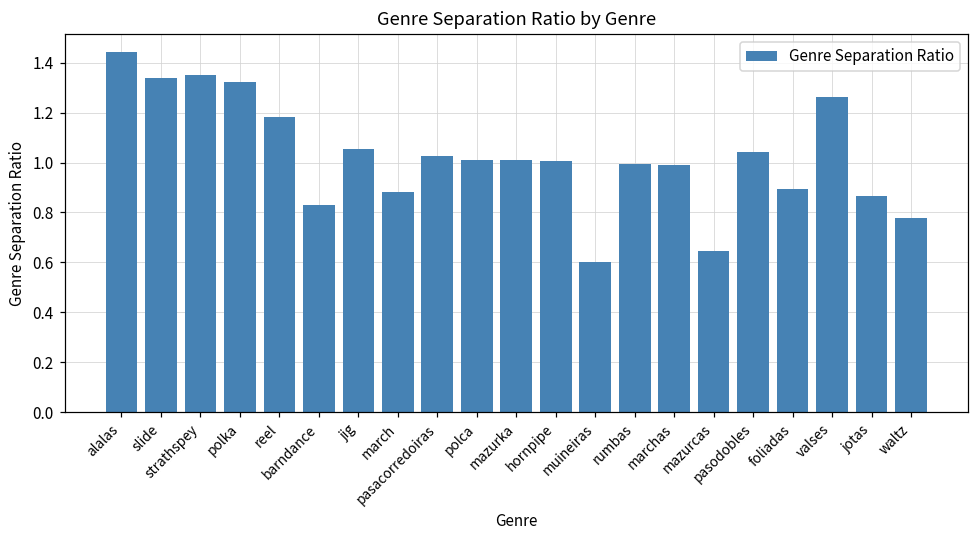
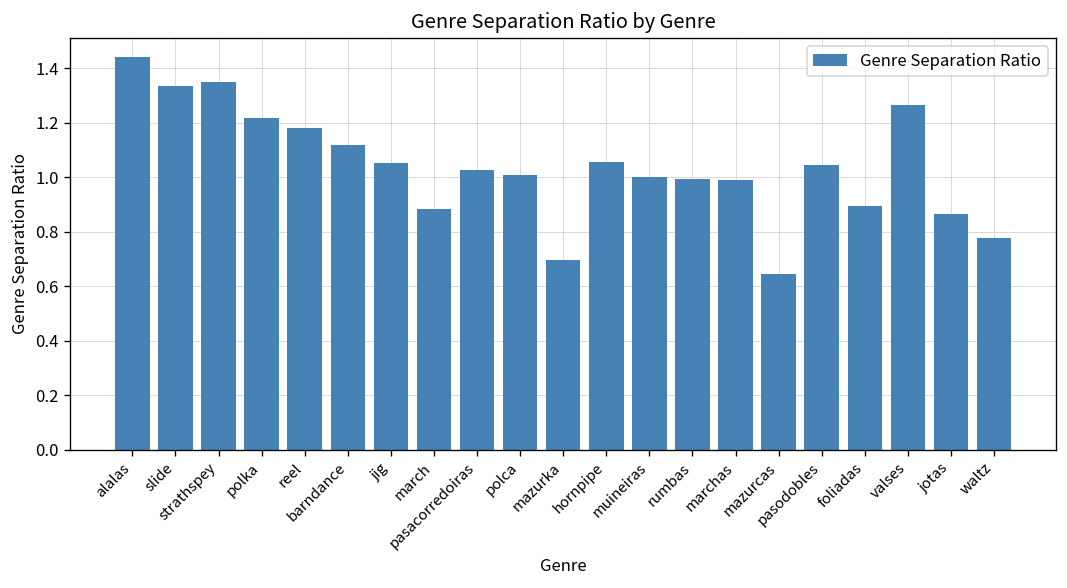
polka: 1.32 -> 1.22
barndance: 0.83 -> 1.12
mazurka: 1.01 -> 0.70
hornpipe: 1.01 -> 1.06
muineiras: 0.60 -> 1.00
